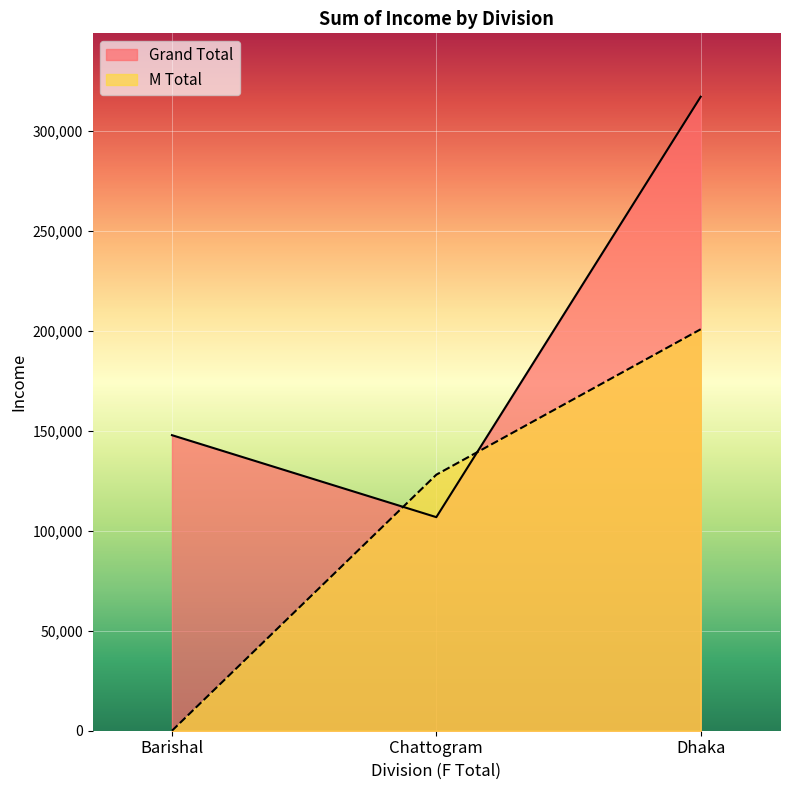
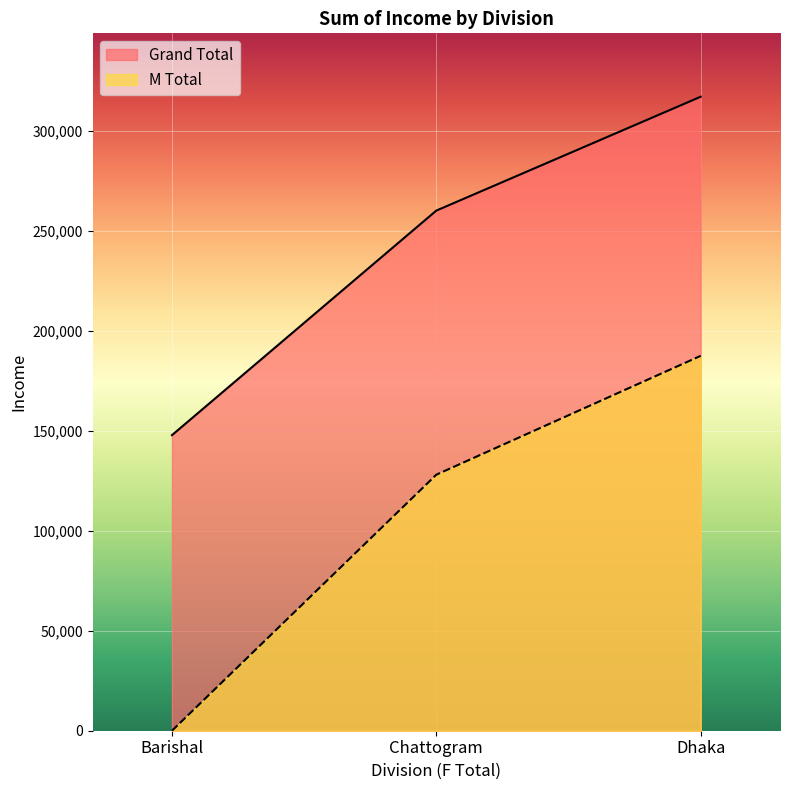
Grand Total, Chattogram: 107,000 -> 260,000
M Total, Dhaka: 201,000 -> 187,000
